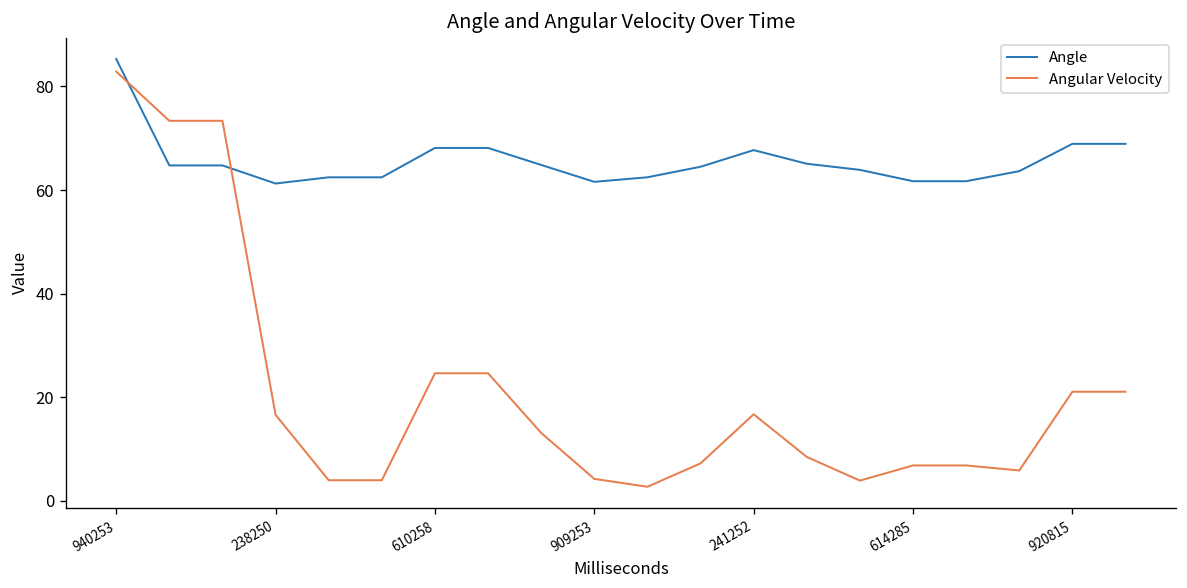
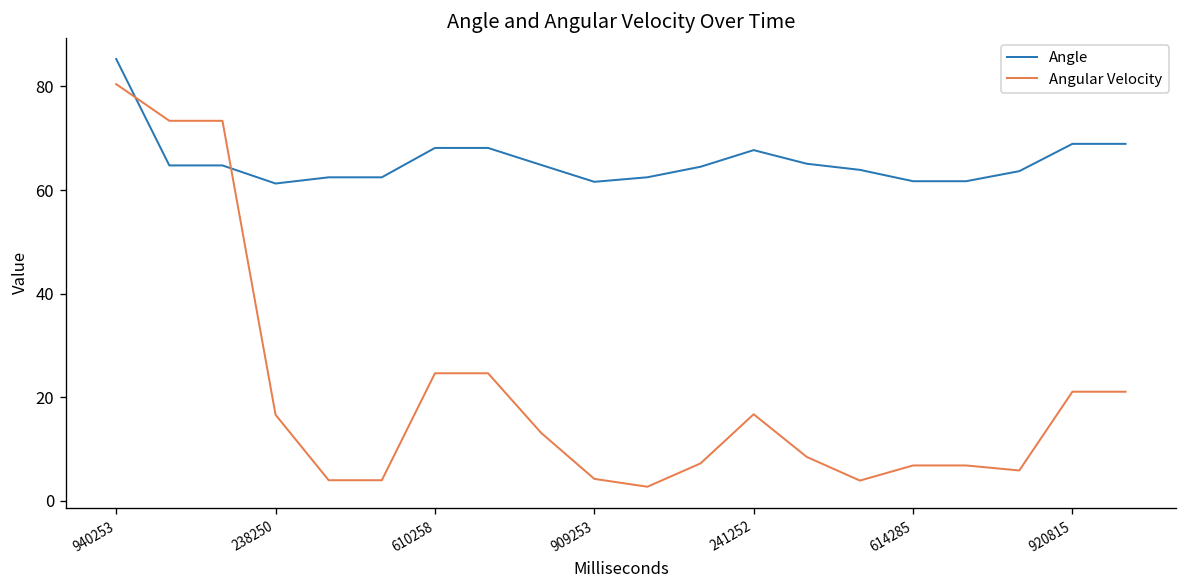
Angular Velocity, 940253: 83 -> 80
